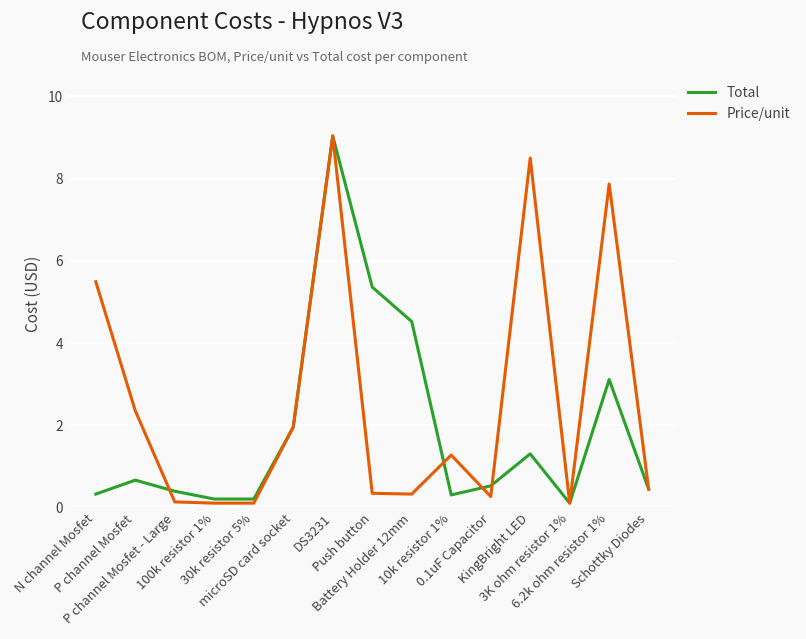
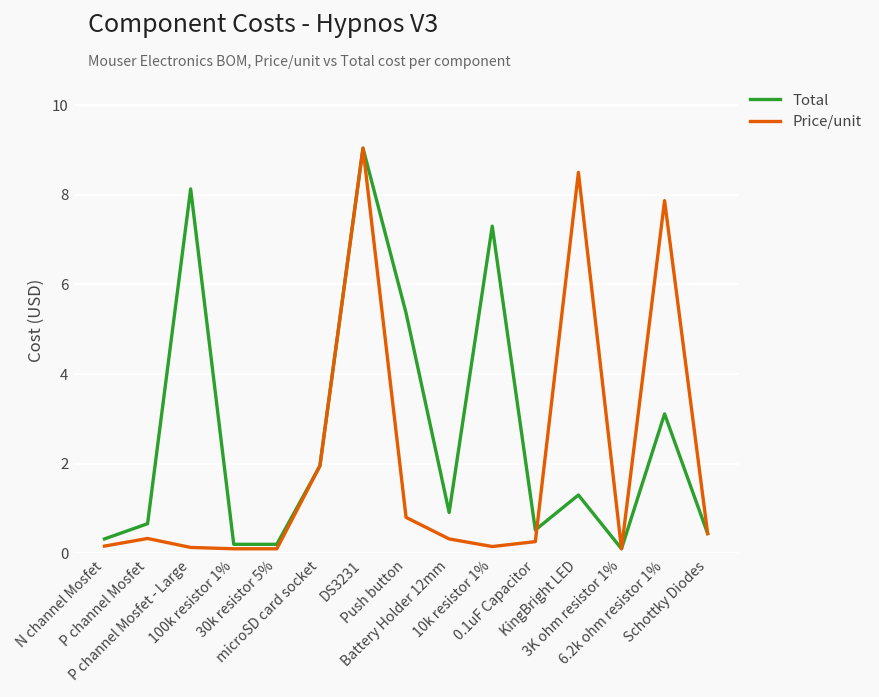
Price/unit, N channel Mosfet: 5.5 -> 0.2
Price/unit, P channel Mosfet: 2.4 -> 0.3
Total, P channel Mosfet - Large: 0.4 -> 8.1
Price/unit, Push button: 0.3 -> 0.8
Total, Battery Holder 12mm: 4.5 -> 0.9
Total, 10k resistor 1%: 0.3 -> 7.3
Price/unit, 10k resistor 1%: 1.3 -> 0.2
